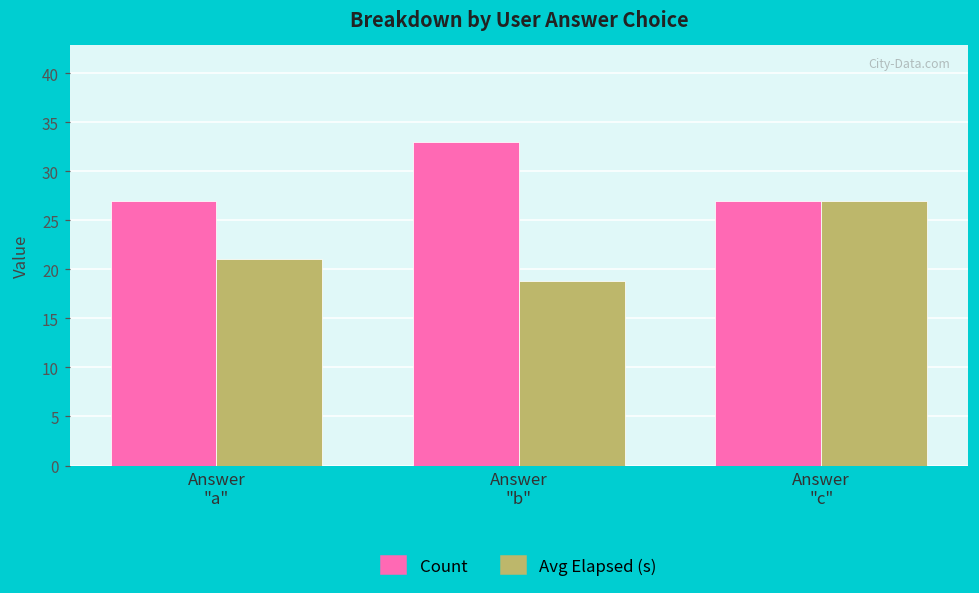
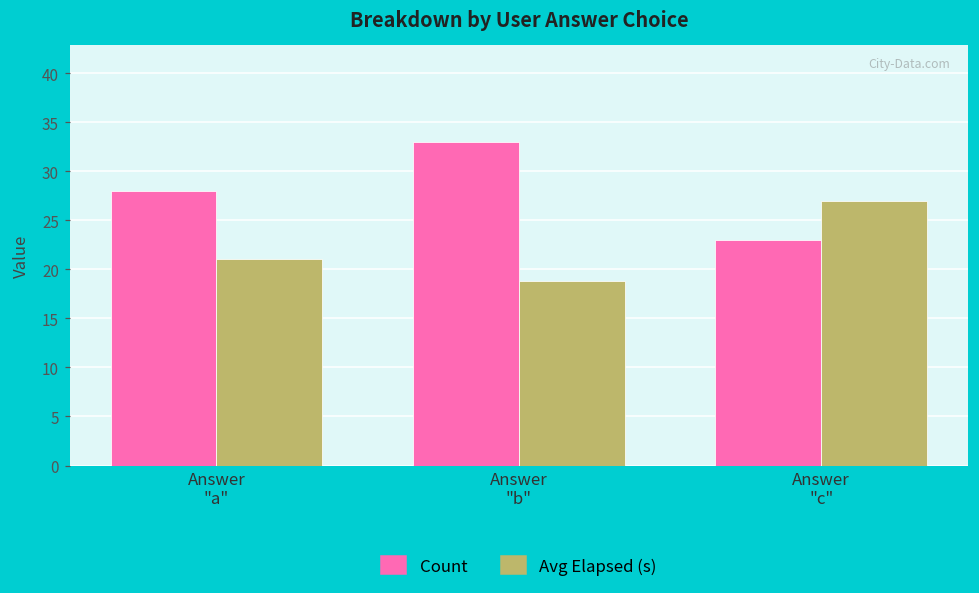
Count, Answer "a": 27 -> 28
Count, Answer "c": 27 -> 23
